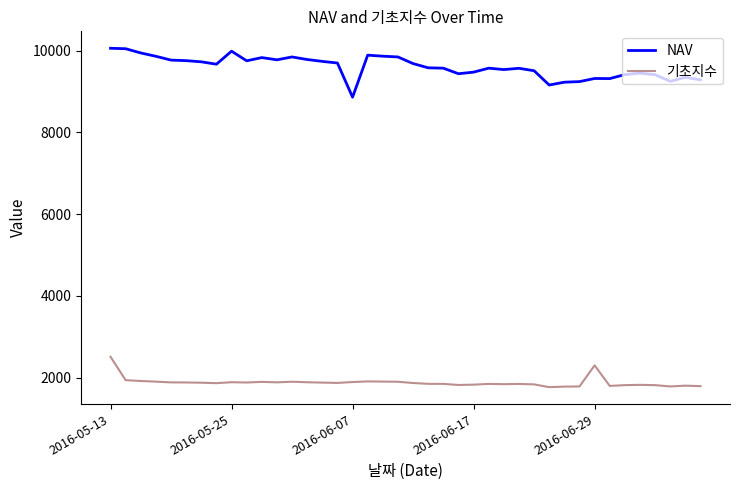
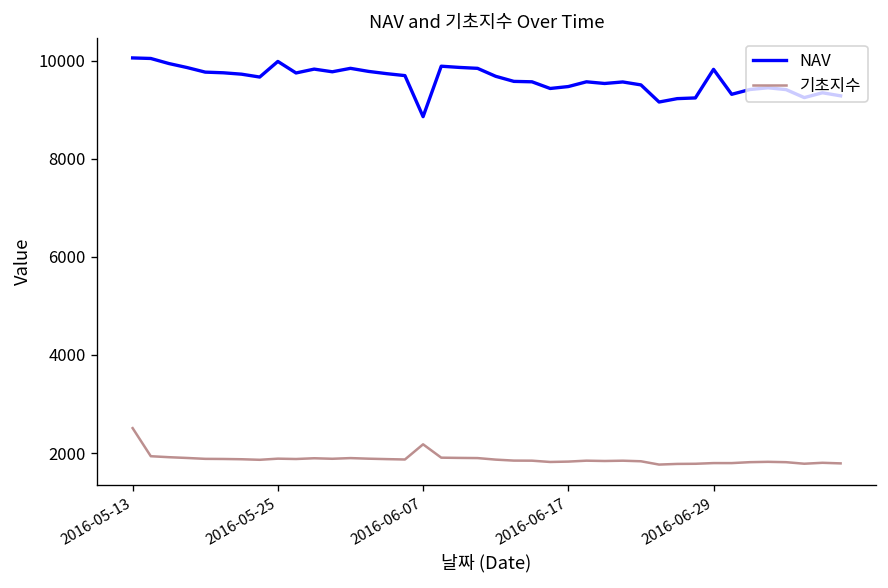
기초지수, 2016-06-07: 1900 -> 2200
NAV, 2016-06-29: 9300 -> 9800
기초지수, 2016-06-29: 2300 -> 1800
